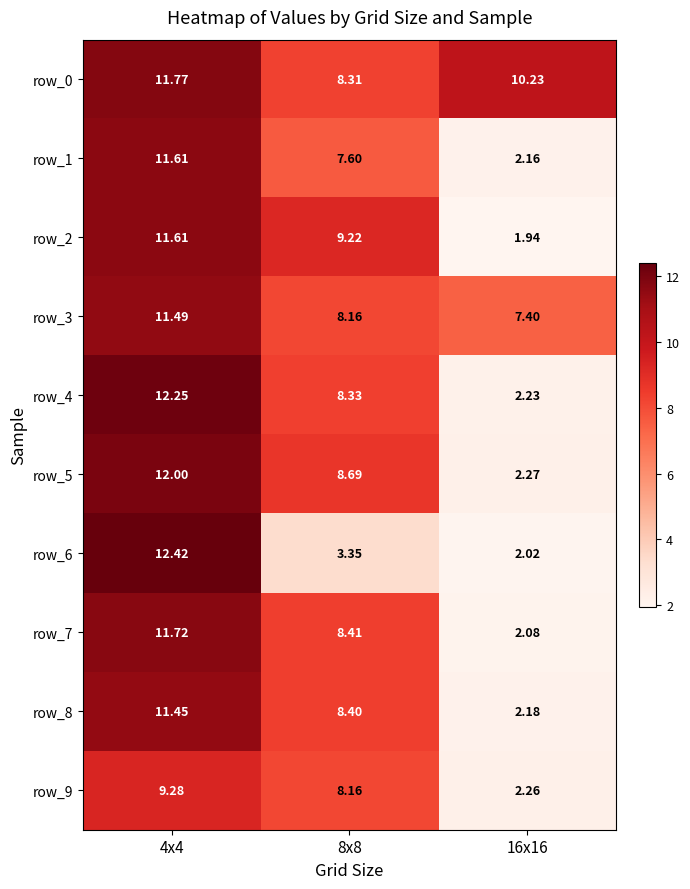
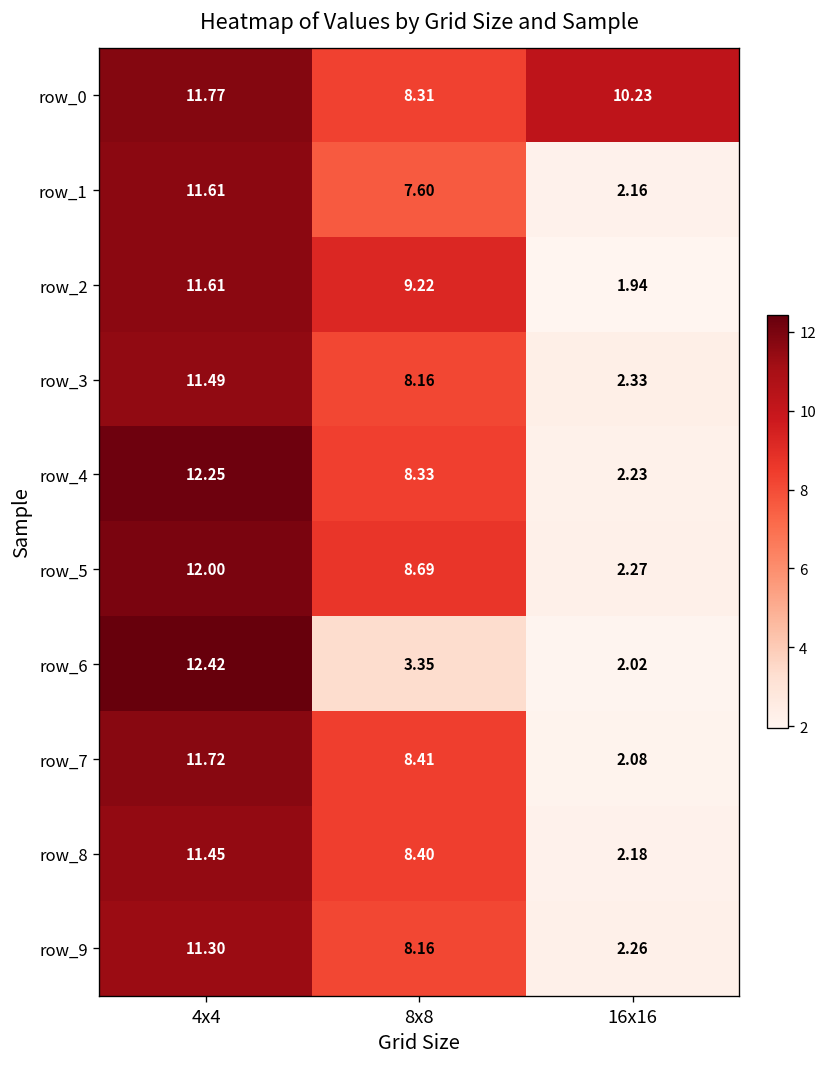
row_3, 16x16: 7.40 -> 2.33
row_9, 4x4: 9.28 -> 11.30
